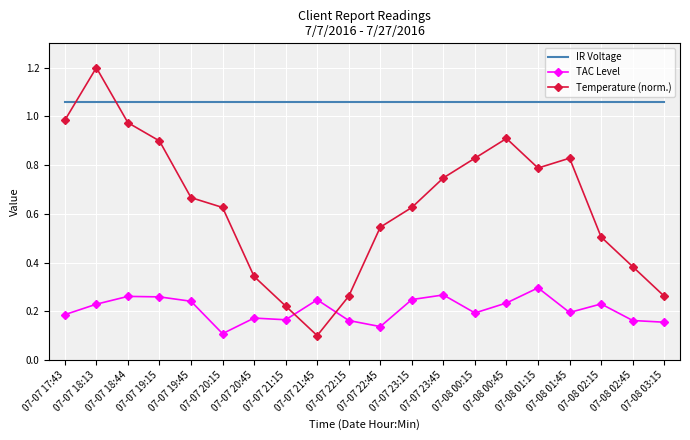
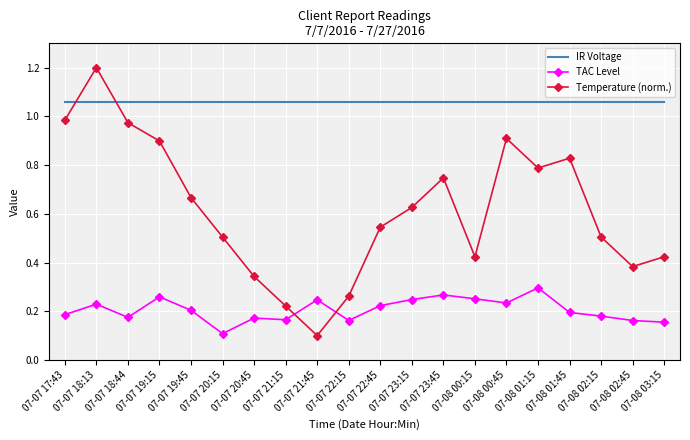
TAC Level, 07-07 18:44: 0.26 -> 0.18
TAC Level, 07-07 19:45: 0.24 -> 0.20
Temperature (norm.), 07-07 20:15: 0.63 -> 0.50
TAC Level, 07-07 22:45: 0.14 -> 0.22
TAC Level, 07-08 00:15: 0.19 -> 0.25
Temperature (norm.), 07-08 00:15: 0.83 -> 0.42
TAC Level, 07-08 02:15: 0.23 -> 0.18
Temperature (norm.), 07-08 03:15: 0.26 -> 0.42
